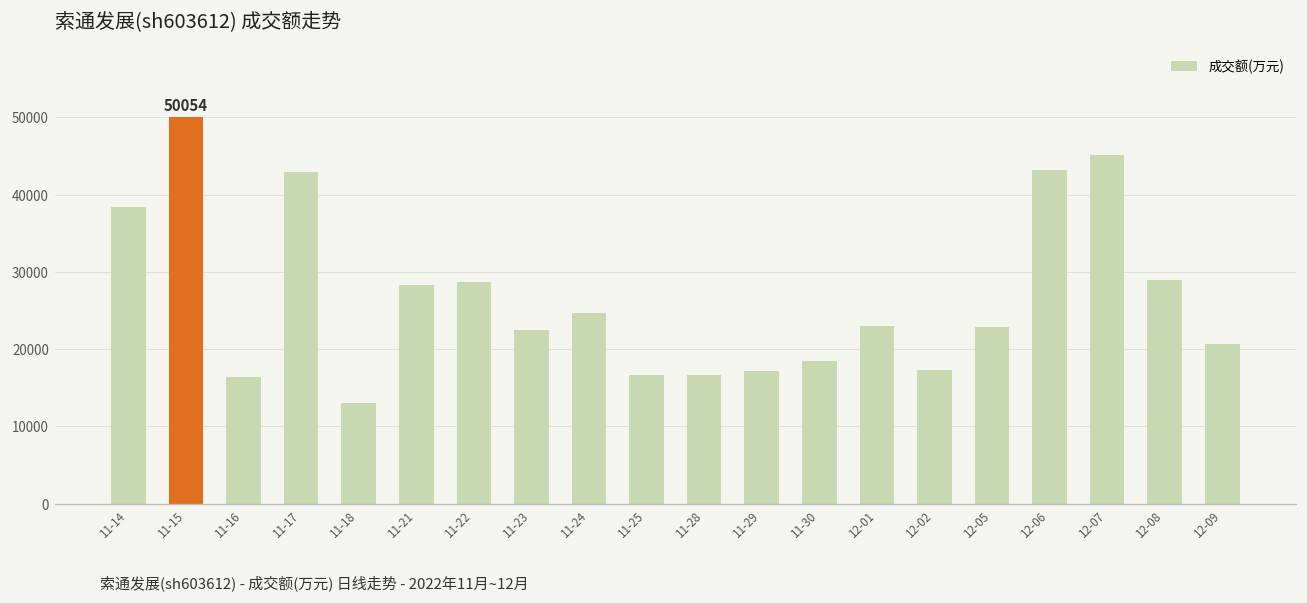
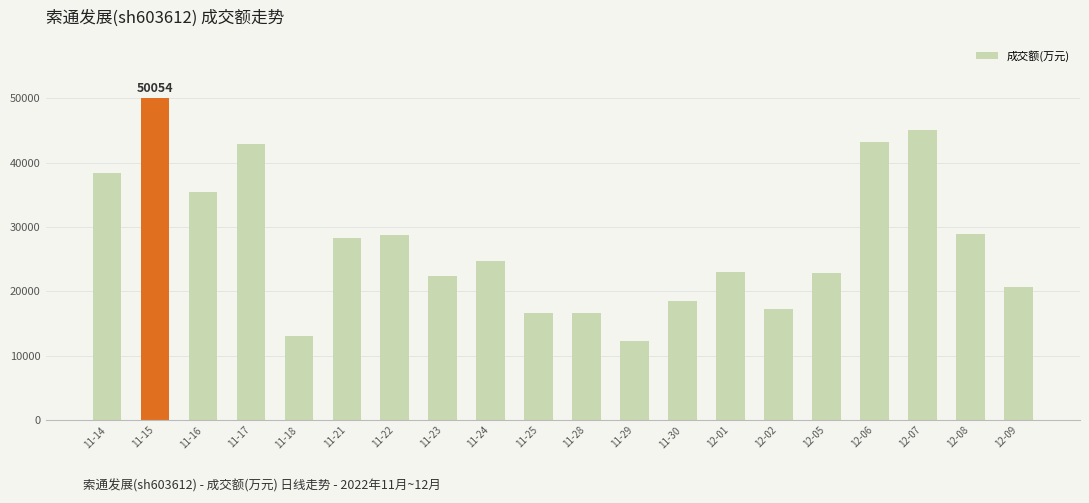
11-16: 16000 -> 35000
11-29: 17000 -> 12000
